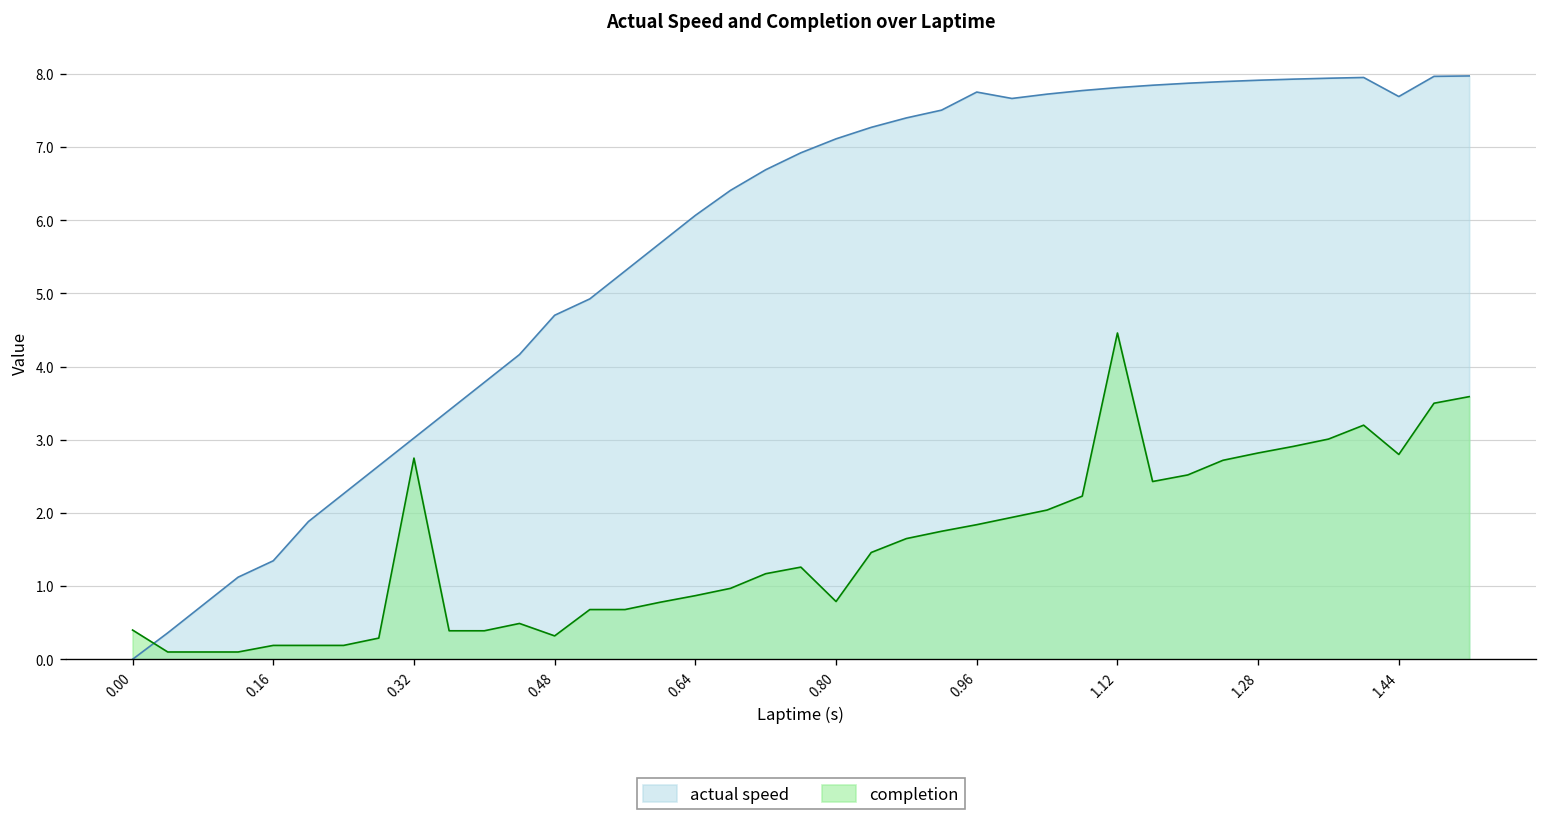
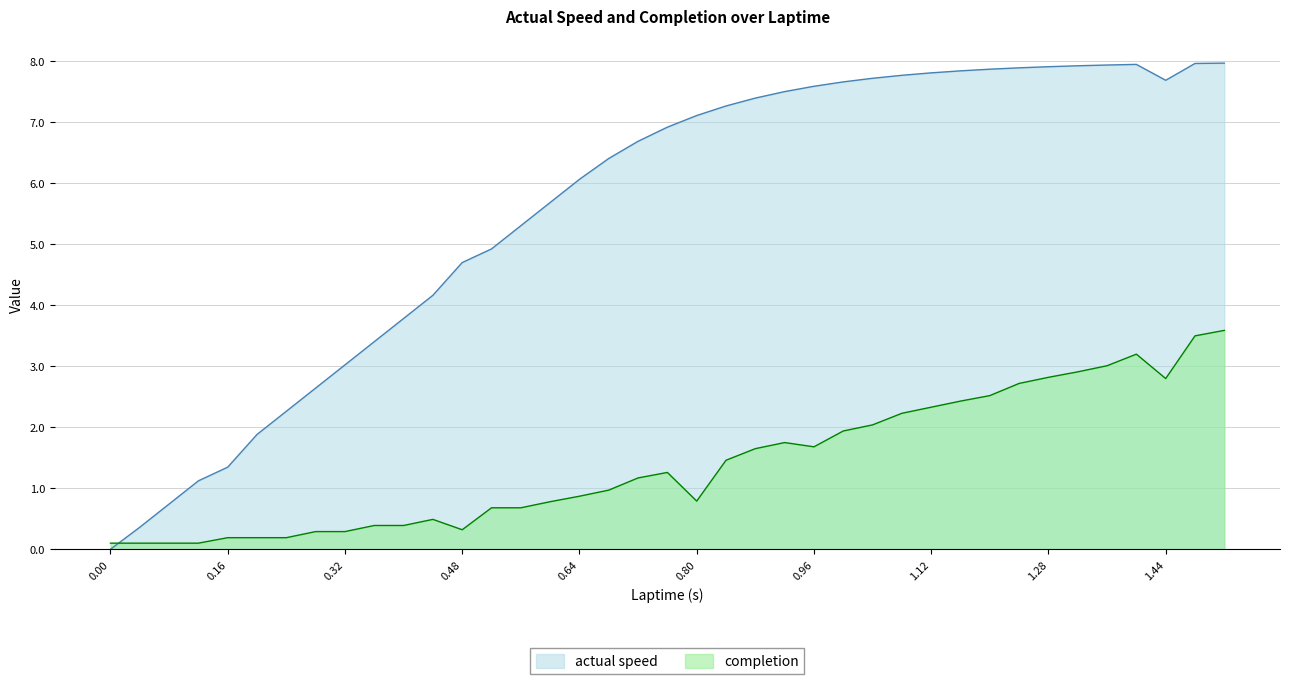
completion, 0.00: 0.4 -> 0.1
completion, 0.32: 2.8 -> 0.3
actual speed, 0.96: 7.8 -> 7.6
completion, 0.96: 1.8 -> 1.7
completion, 1.12: 4.5 -> 2.3
